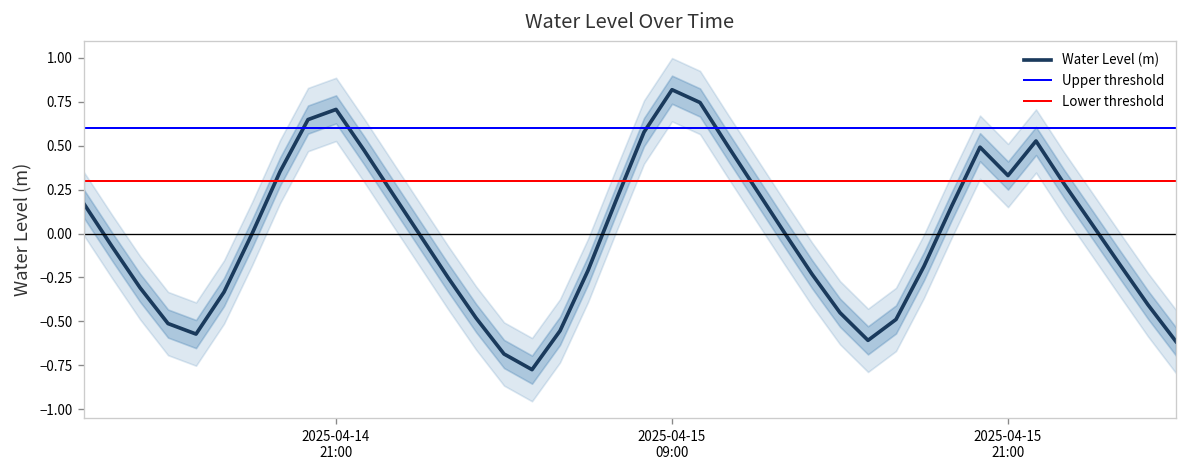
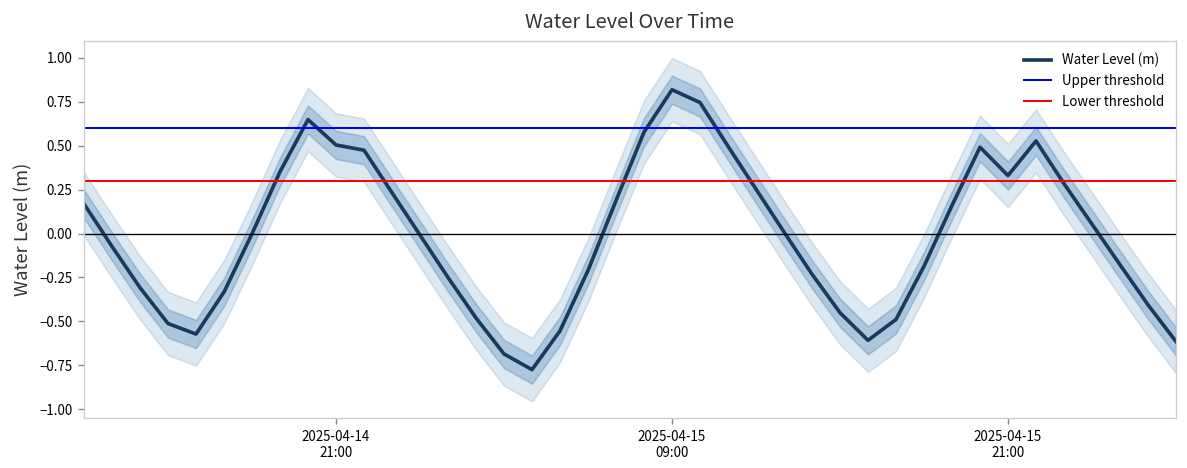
Water Level (m), 2025-04-14 21:00: 0.71 -> 0.50
